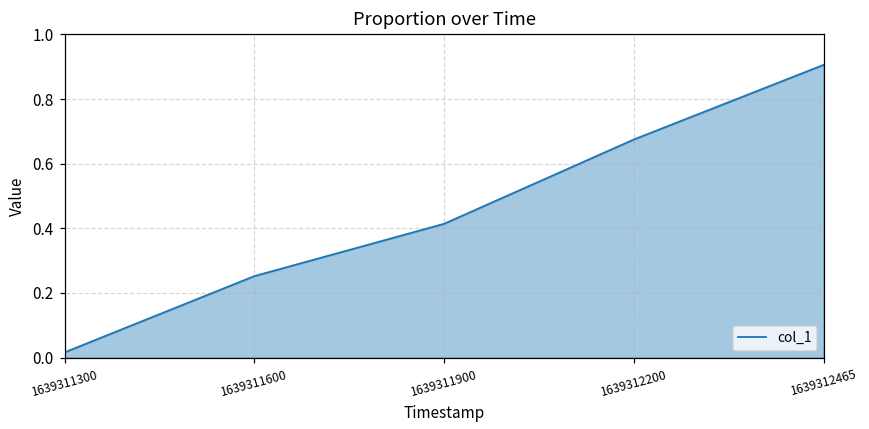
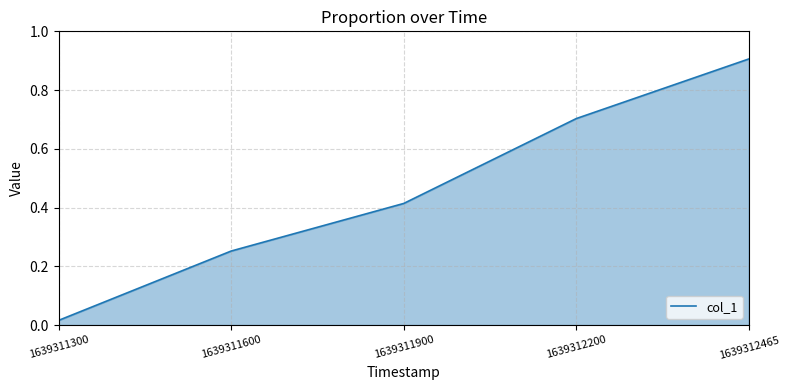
1639312200: 0.68 -> 0.70
